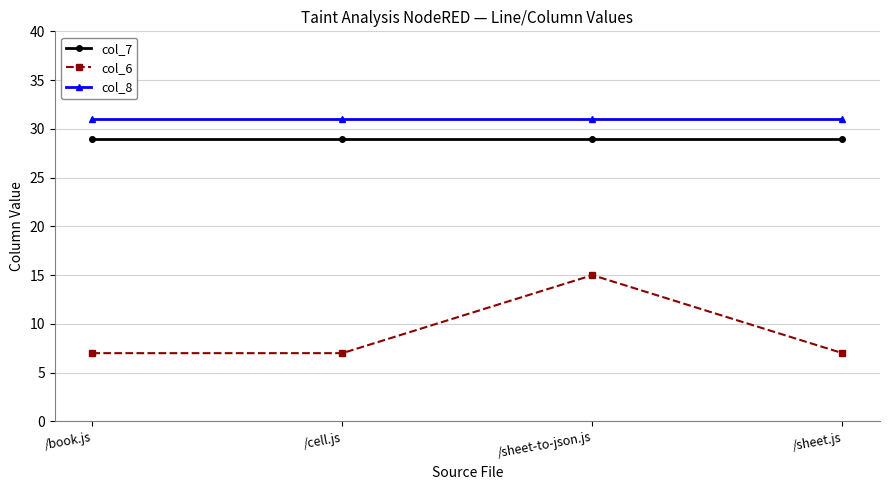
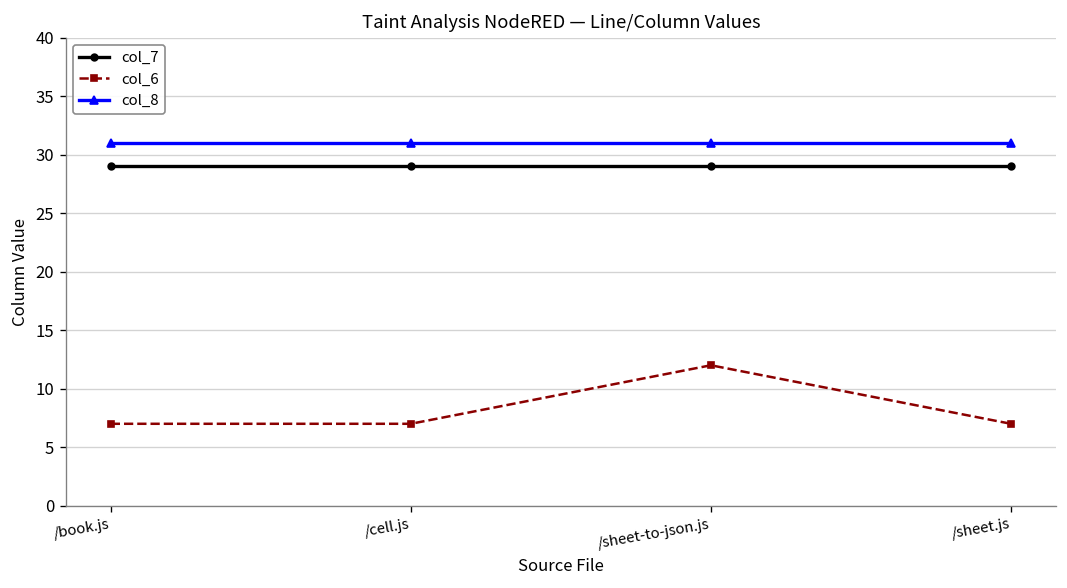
col_6, /sheet-to-json.js: 15 -> 12
